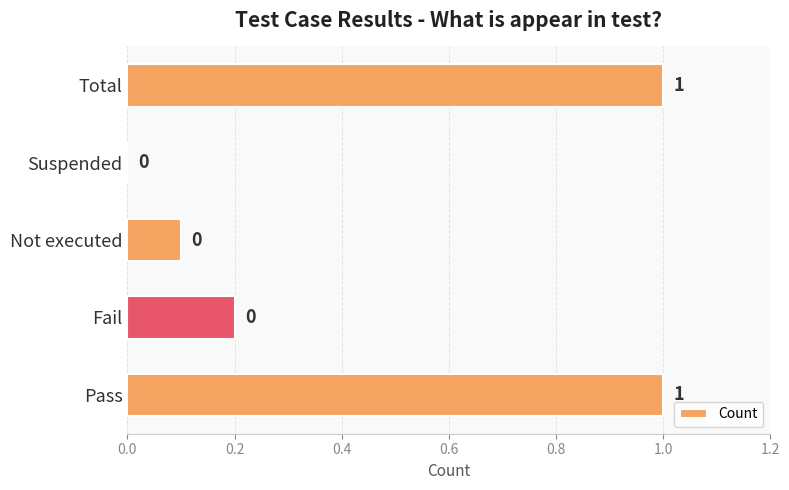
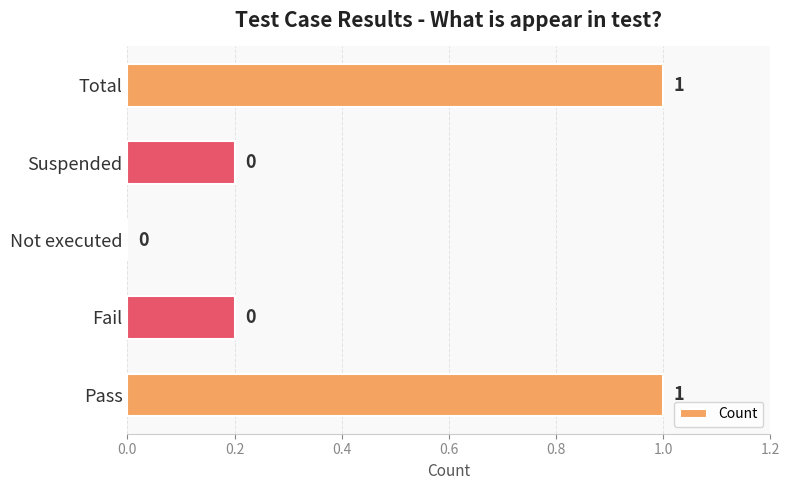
Suspended: 0.0 -> 0.2
Not executed: 0.1 -> 0.0
